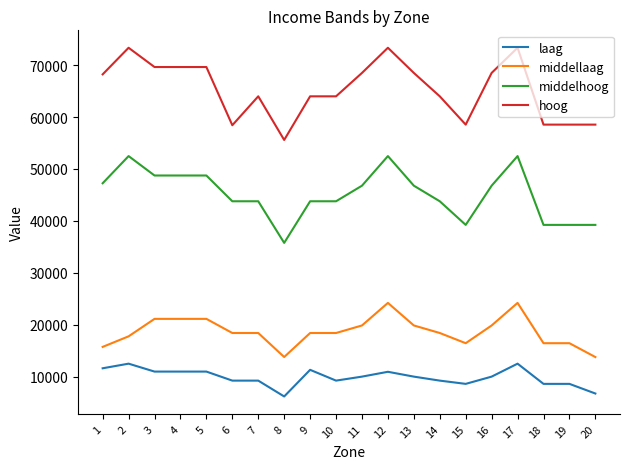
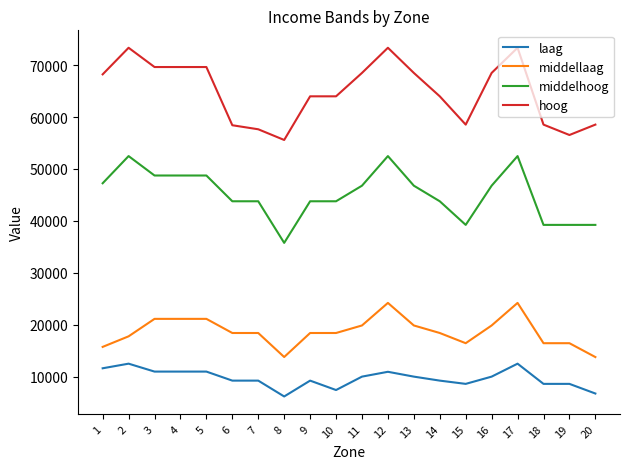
hoog, 7: 64000 -> 58000
laag, 9: 11000 -> 9000
laag, 10: 9000 -> 7000
hoog, 19: 59000 -> 57000
